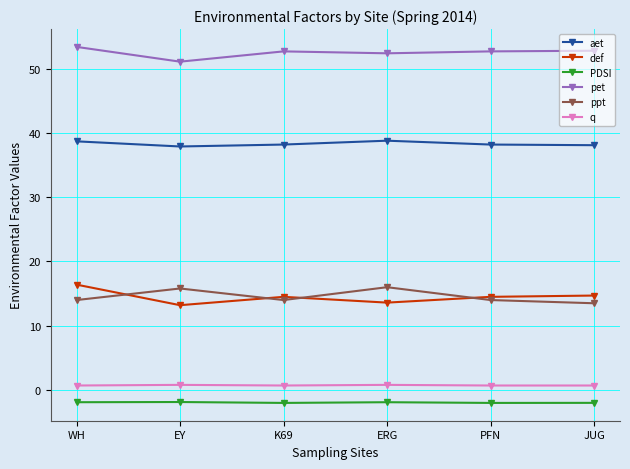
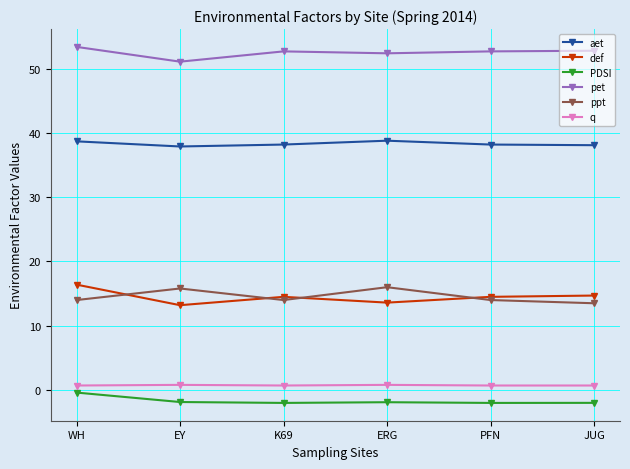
PDSI, WH: -2 -> 0
